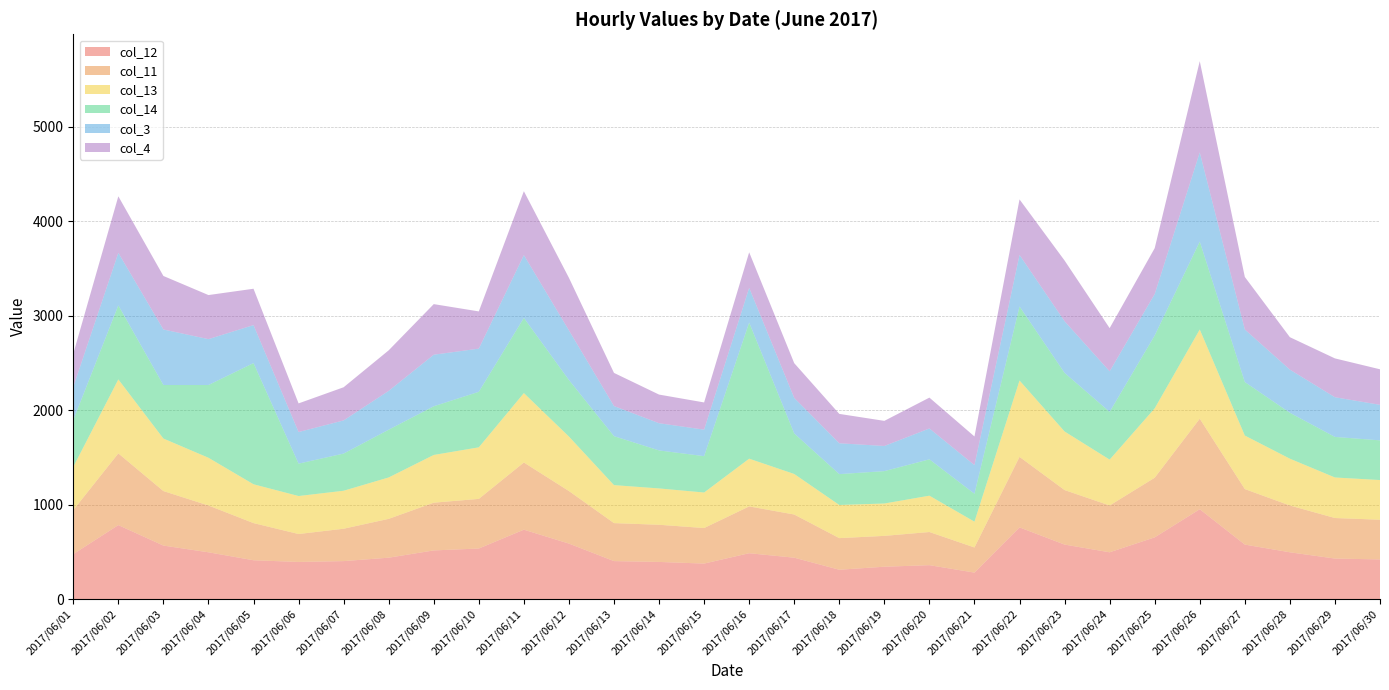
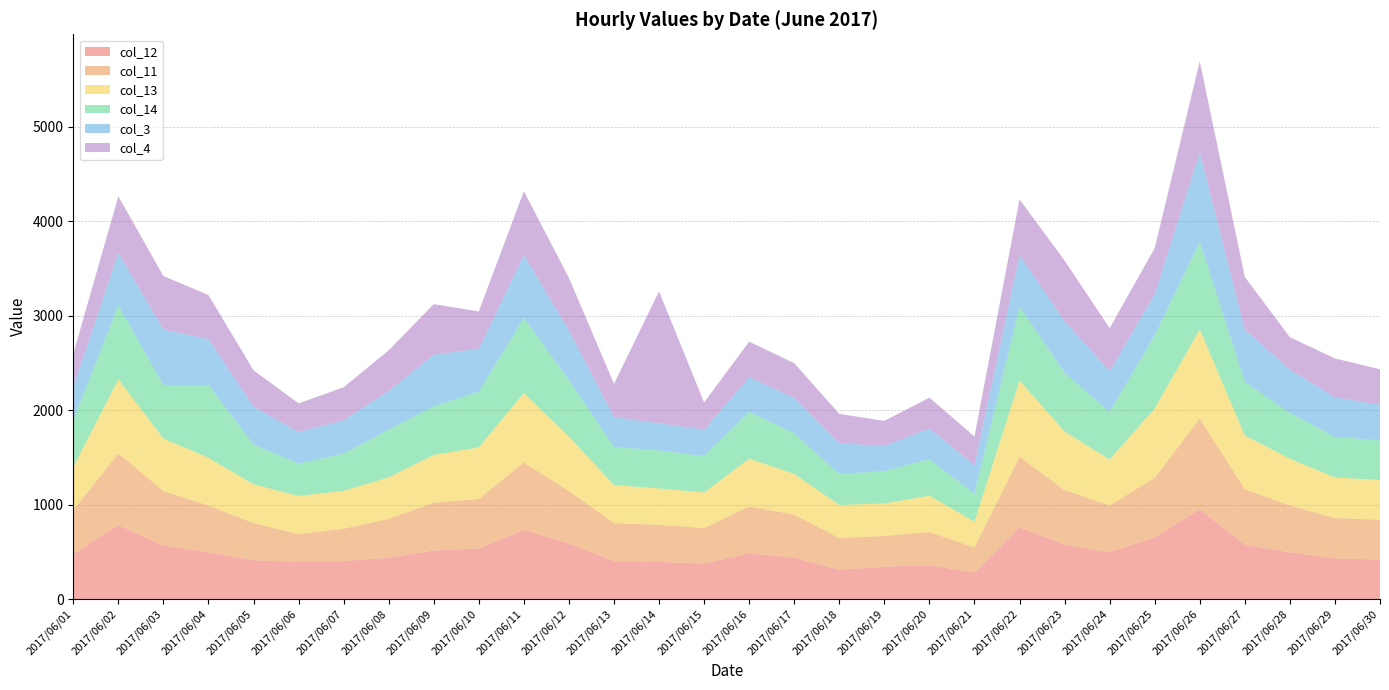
col_14, 2017/06/05: 1300 -> 400
col_14, 2017/06/13: 500 -> 400
col_4, 2017/06/14: 300 -> 1400
col_14, 2017/06/16: 1400 -> 500
